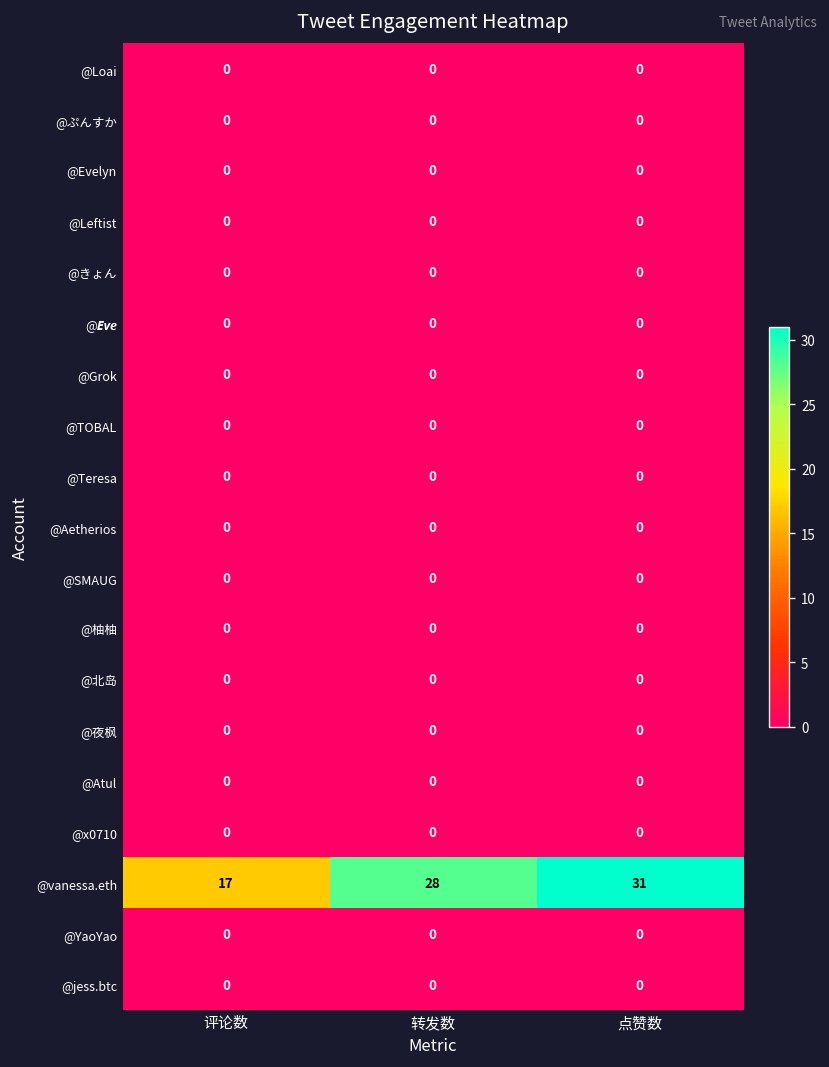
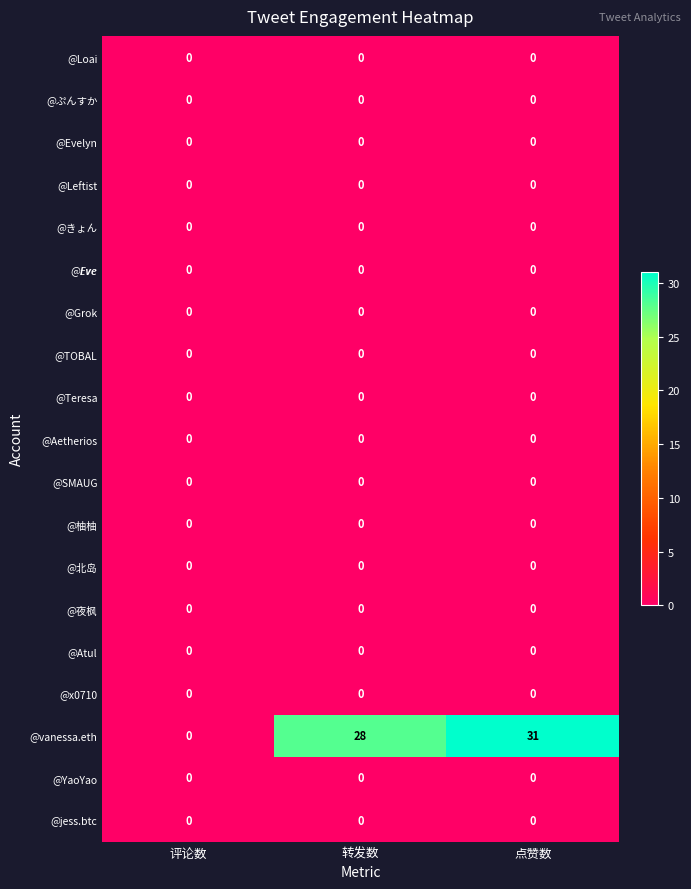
@vanessa.eth, 评论数: 17 -> 0
